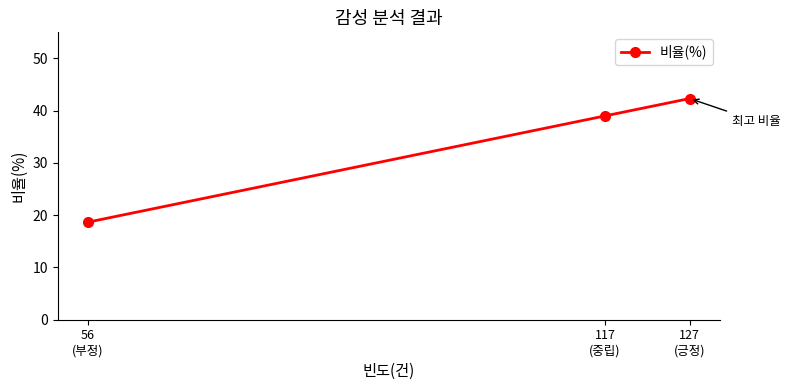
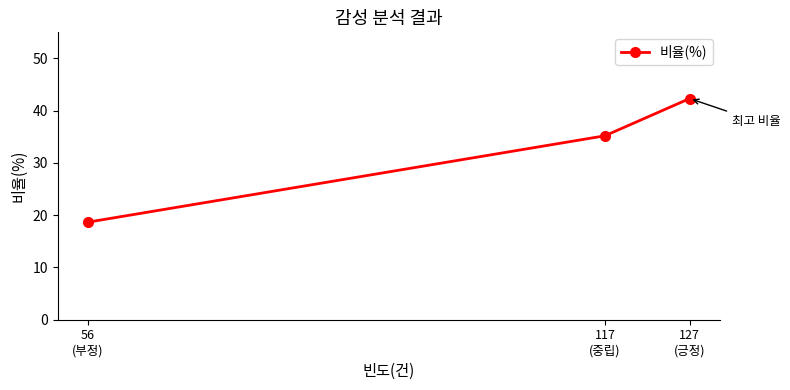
117 (중립): 39 -> 35
